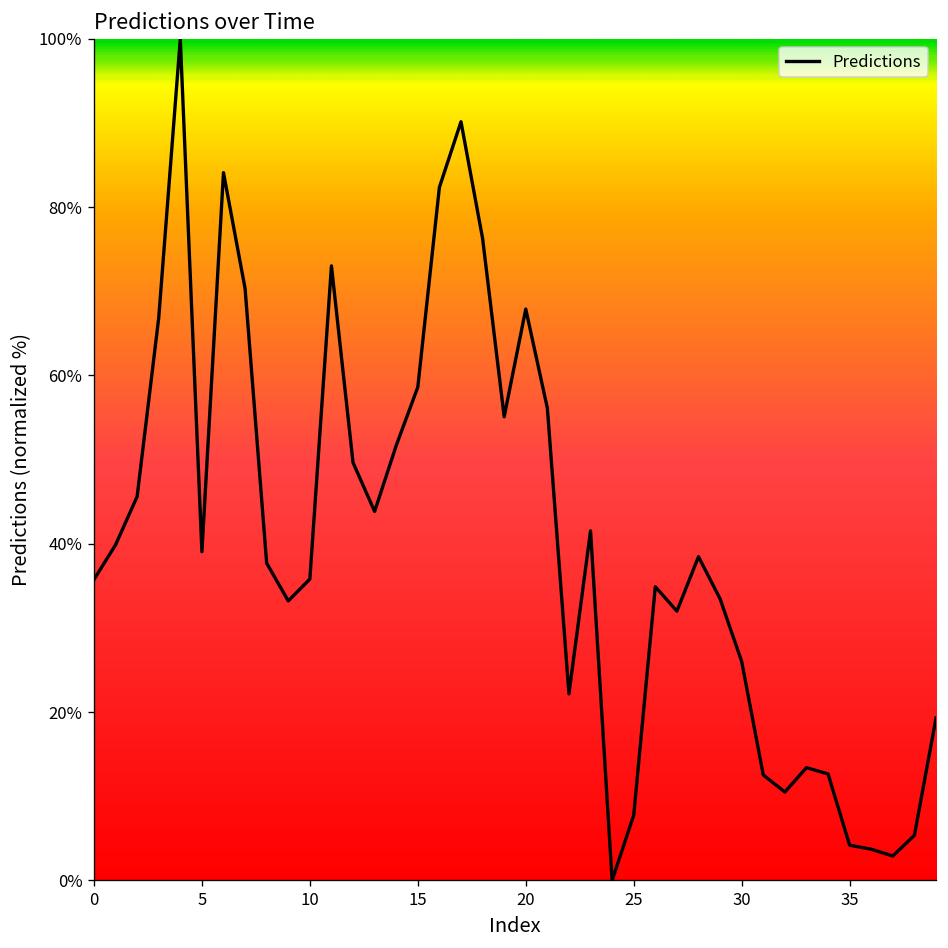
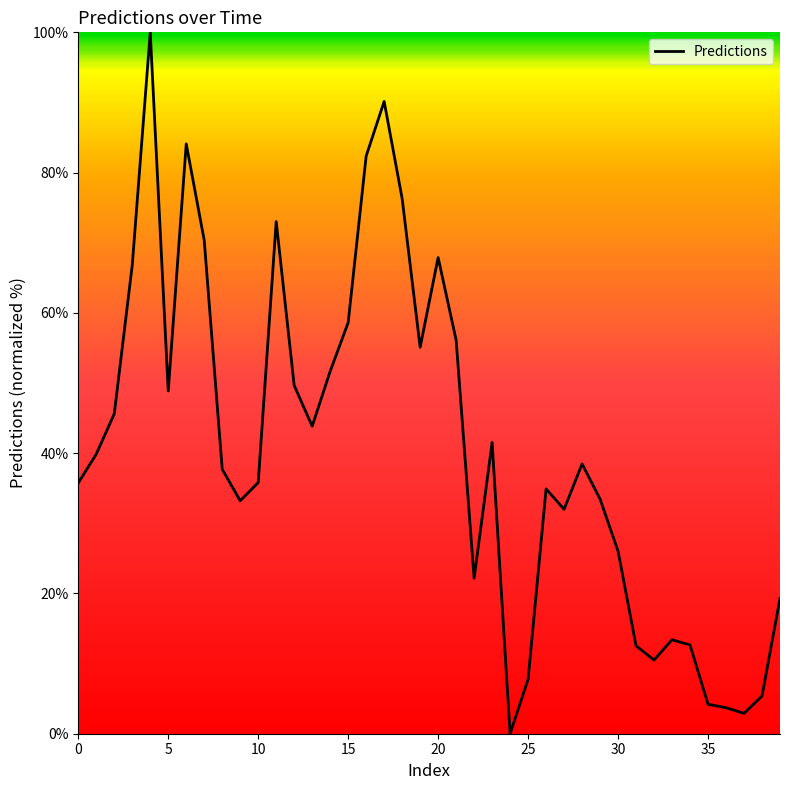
5: 39% -> 49%
